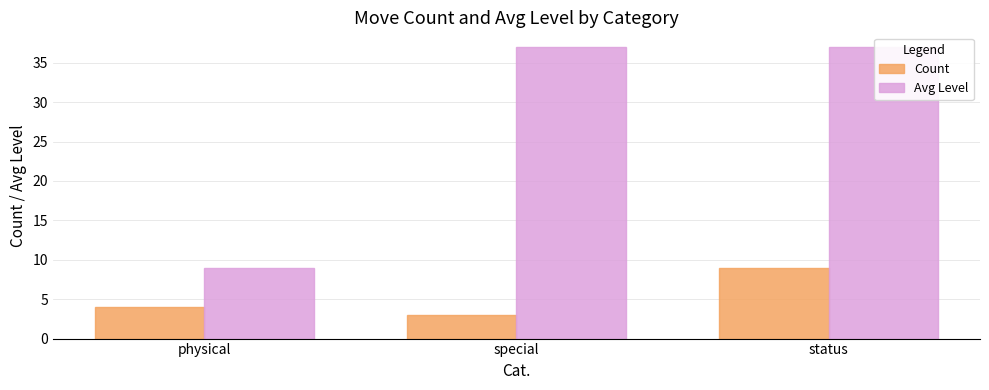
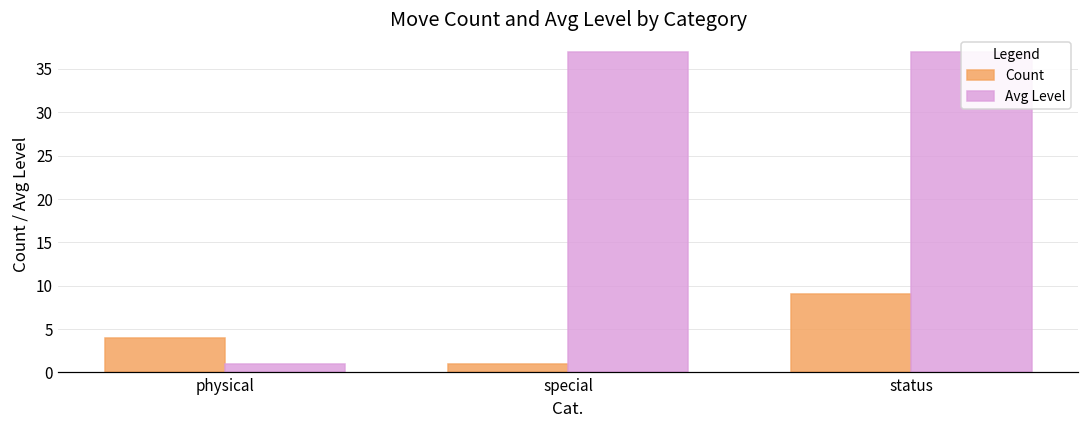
Avg Level, physical: 9 -> 1
Count, special: 3 -> 1
